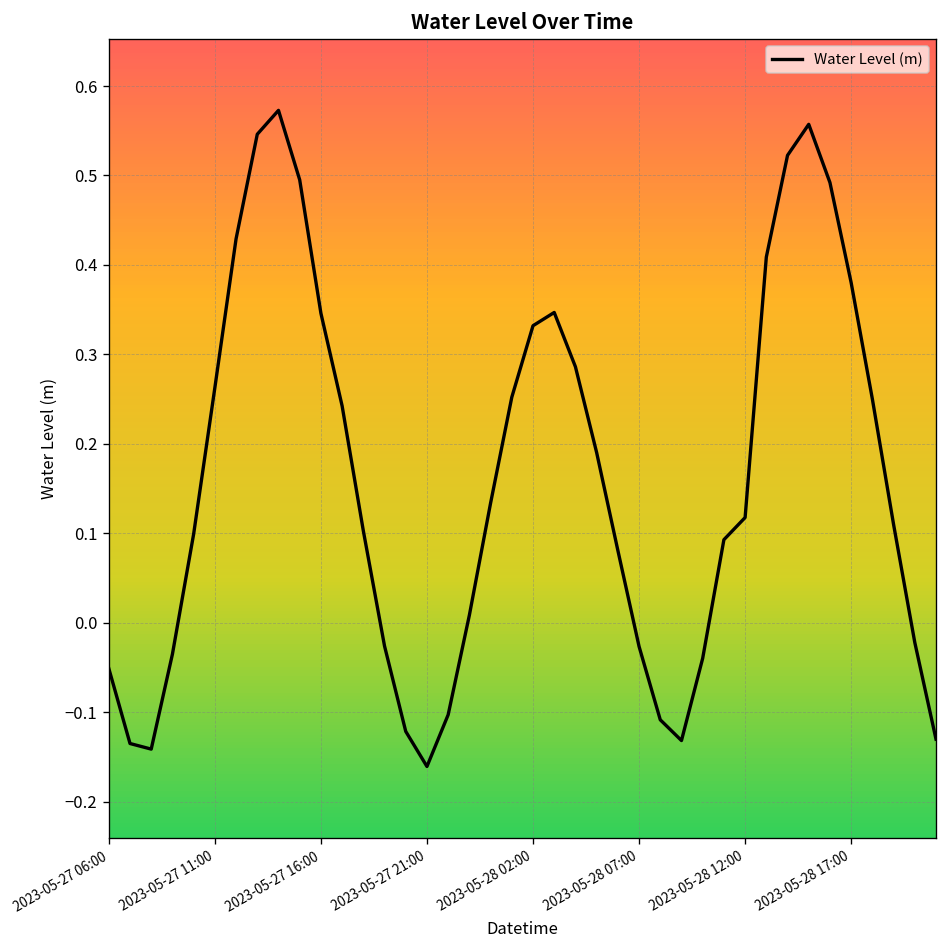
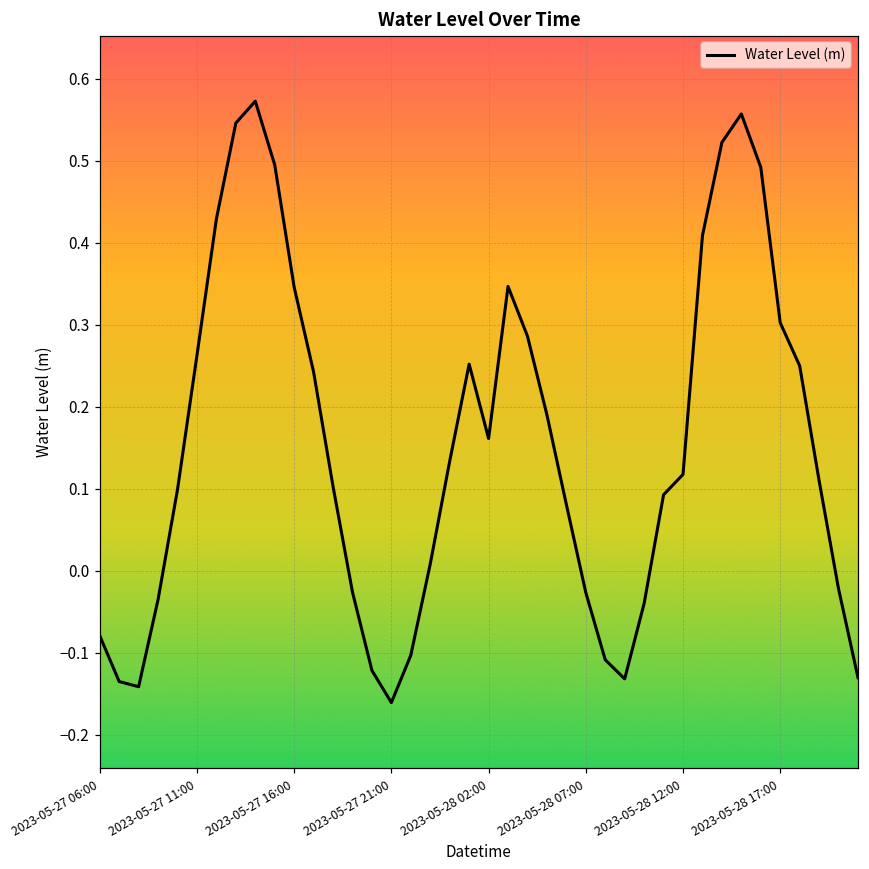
2023-05-27 06:00: -0.05 -> -0.08
2023-05-28 02:00: 0.33 -> 0.16
2023-05-28 17:00: 0.38 -> 0.30
